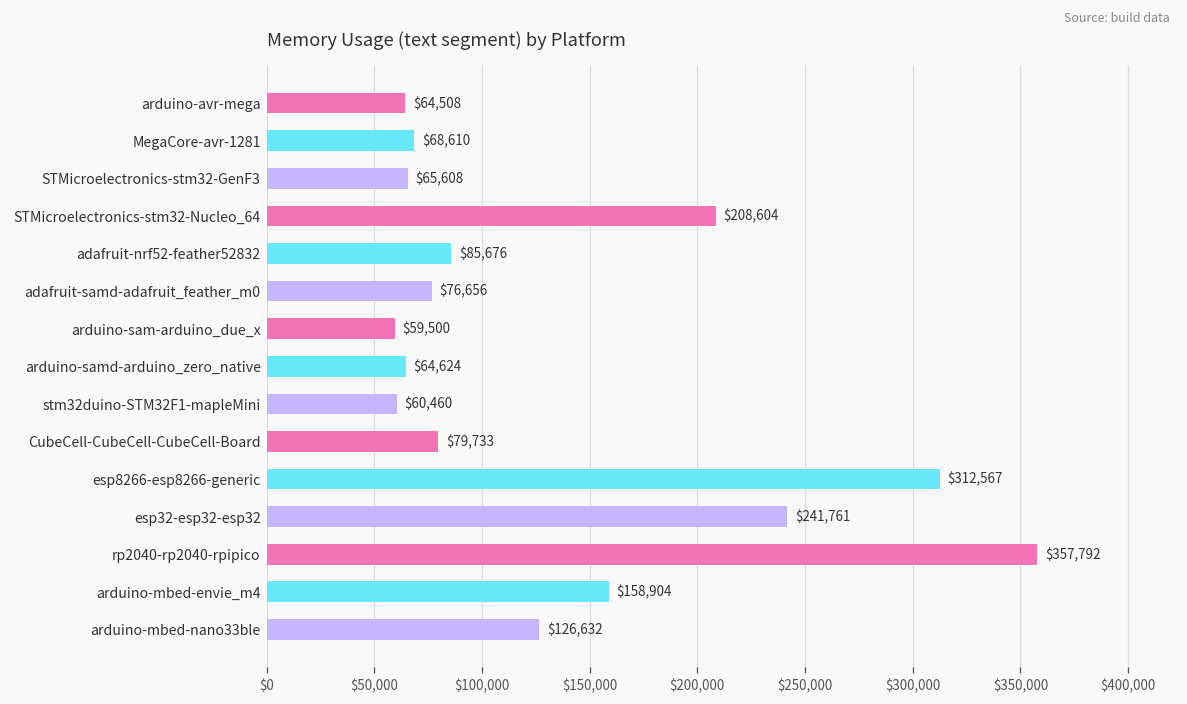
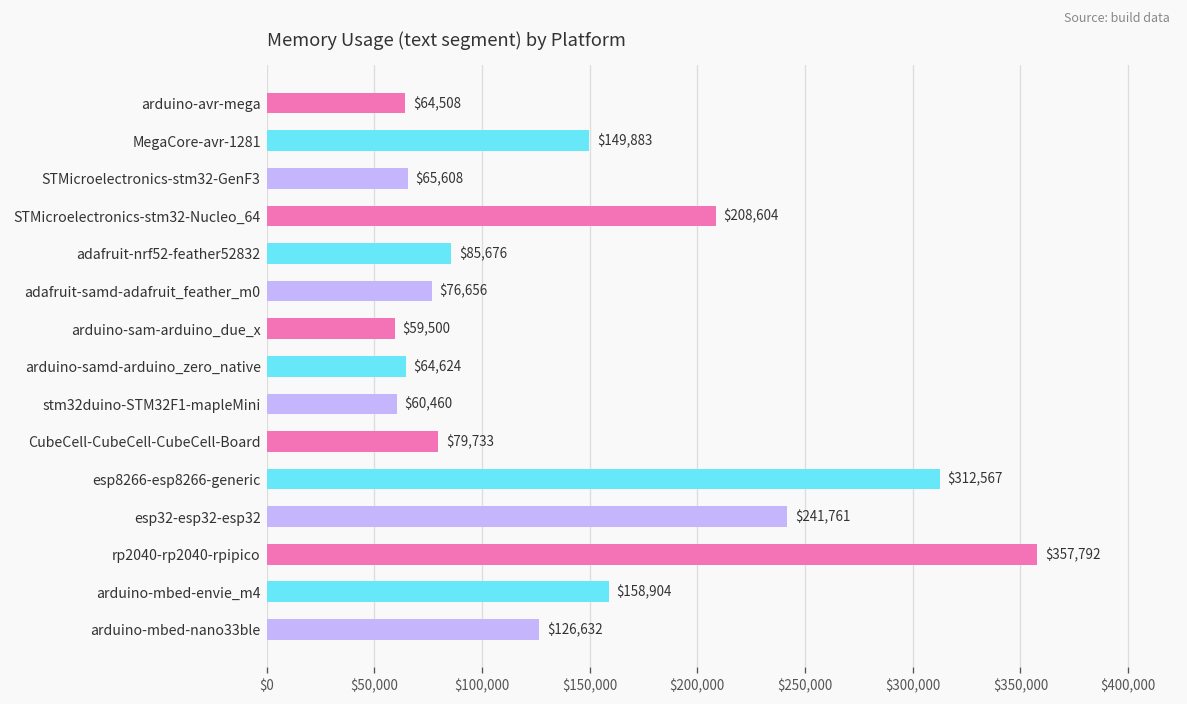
MegaCore-avr-1281: $68,610 -> $149,883
